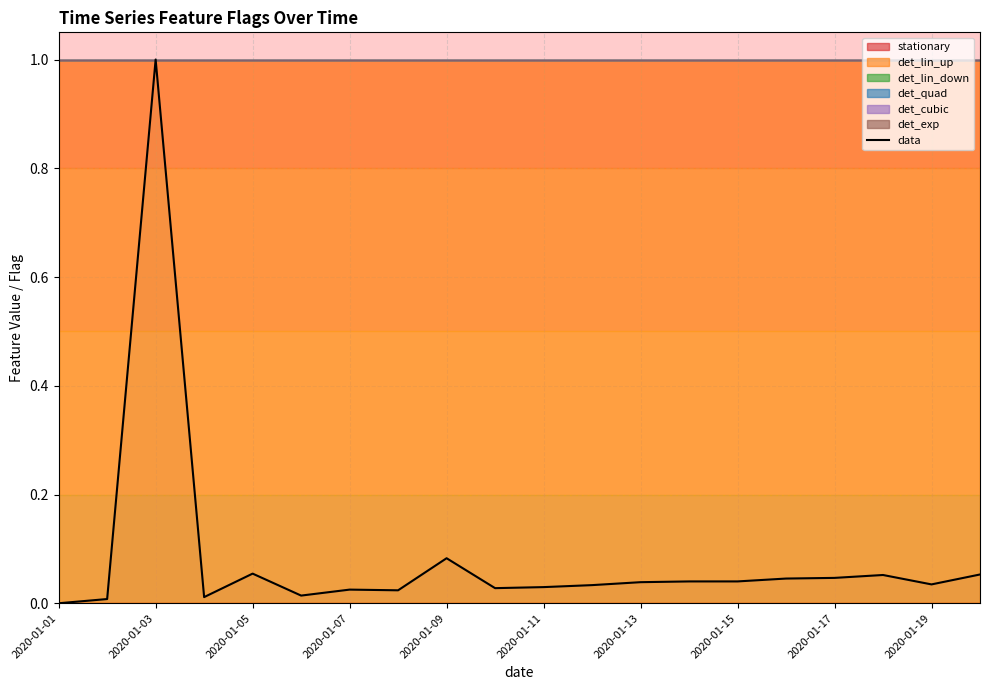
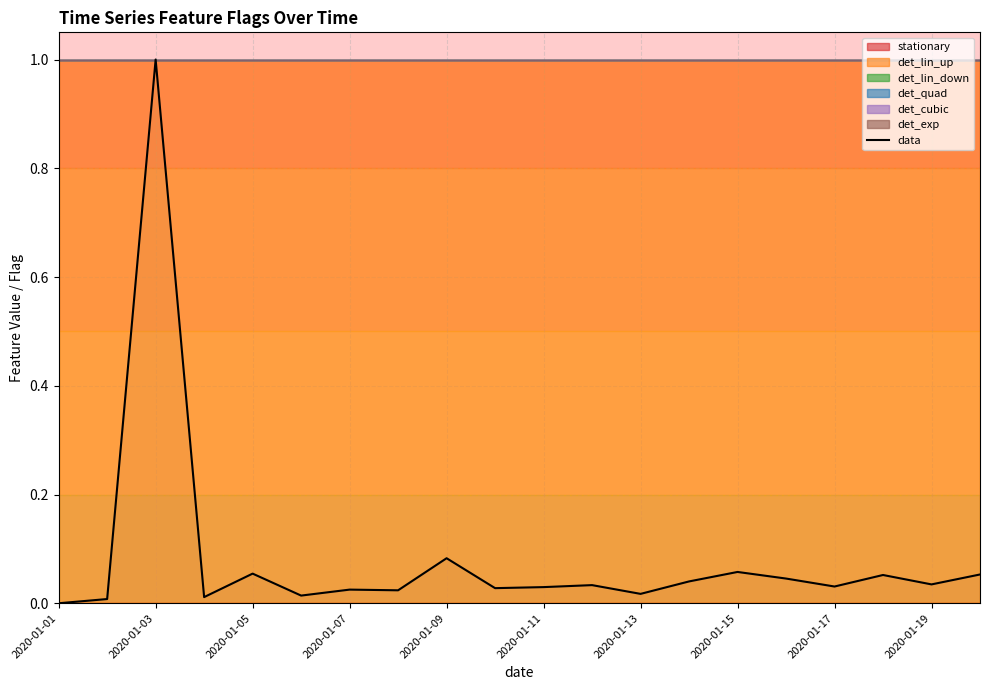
data, 2020-01-13: 0.04 -> 0.02
data, 2020-01-15: 0.04 -> 0.06
data, 2020-01-17: 0.05 -> 0.03
